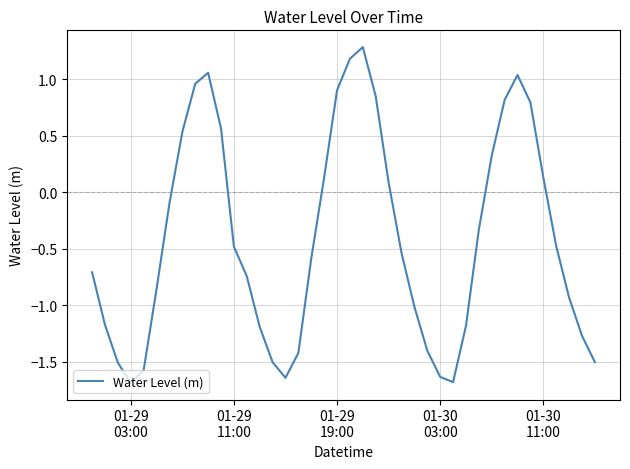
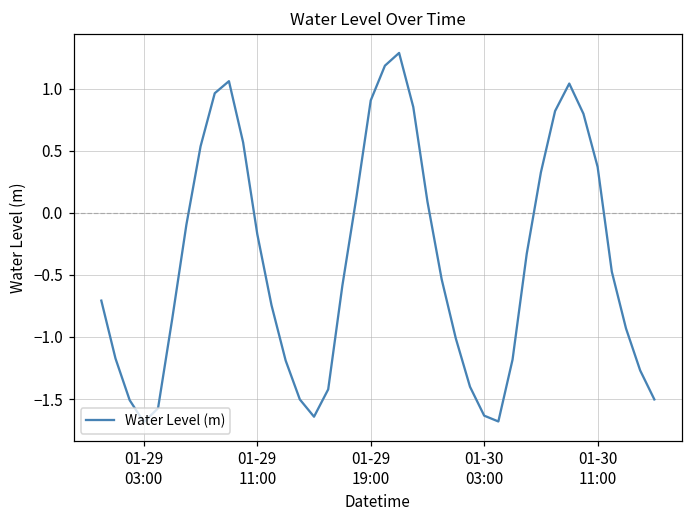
01-29 11:00: -0.48 -> -0.17
01-30 11:00: 0.13 -> 0.37
